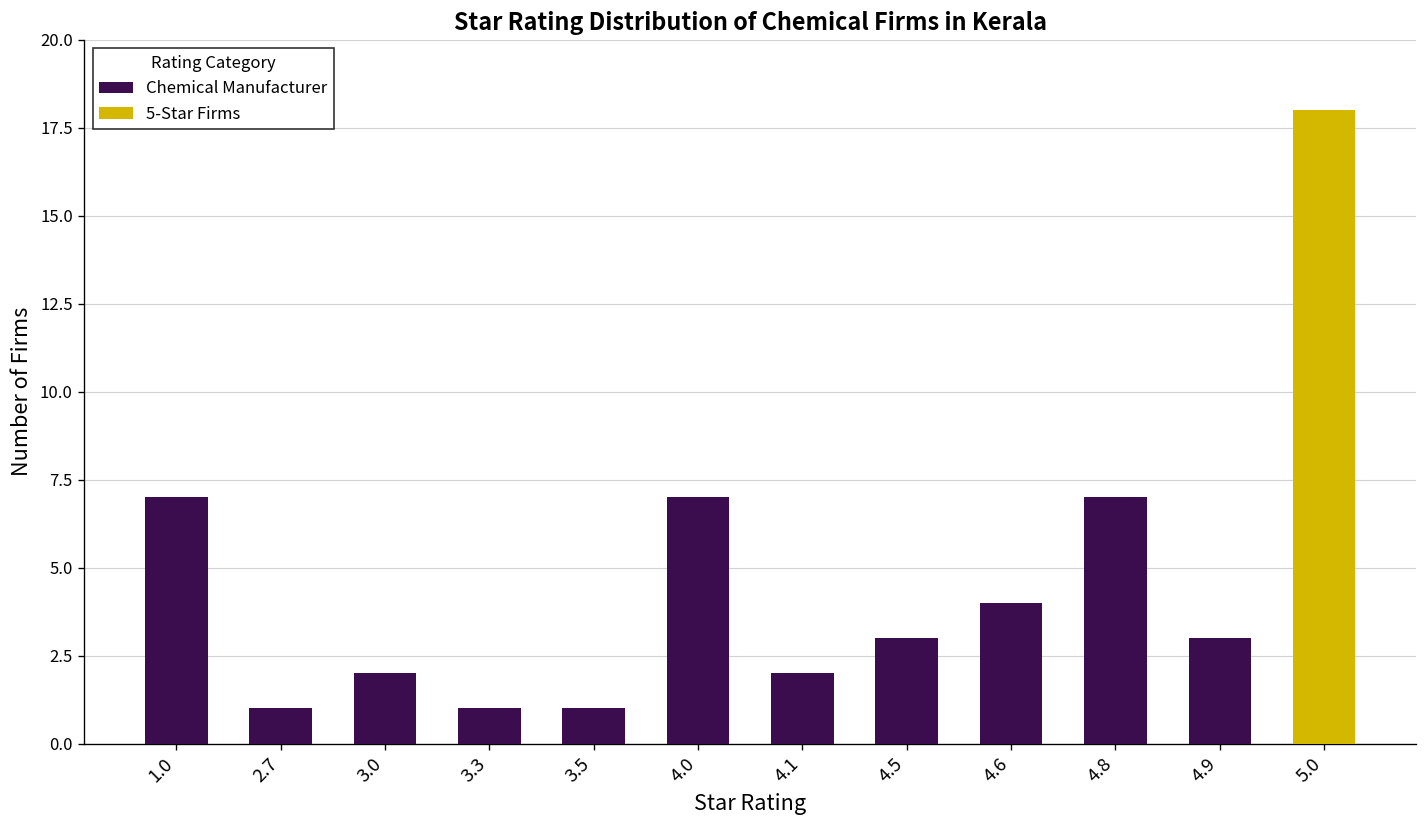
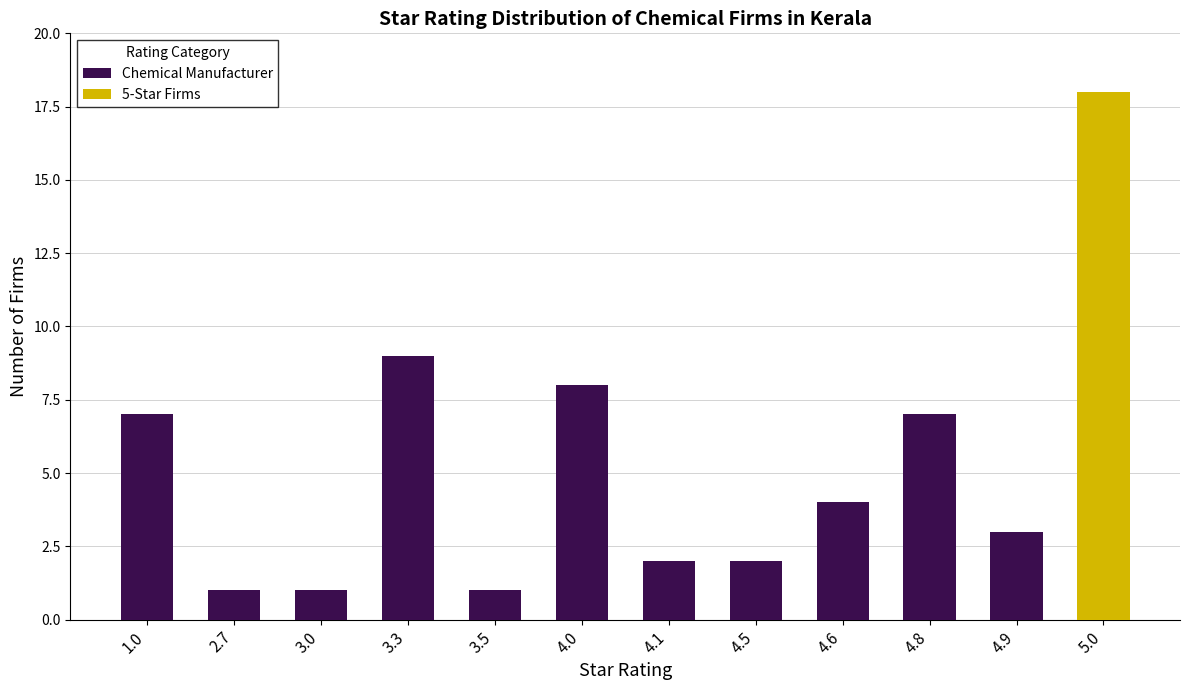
Chemical Manufacturer, 3.0: 2 -> 1
Chemical Manufacturer, 3.3: 1 -> 9
Chemical Manufacturer, 4.0: 7 -> 8
Chemical Manufacturer, 4.5: 3 -> 2
